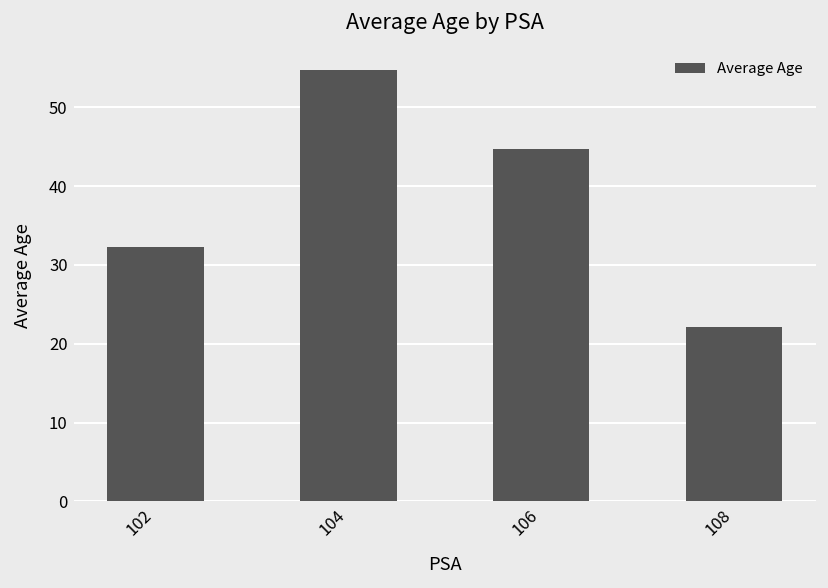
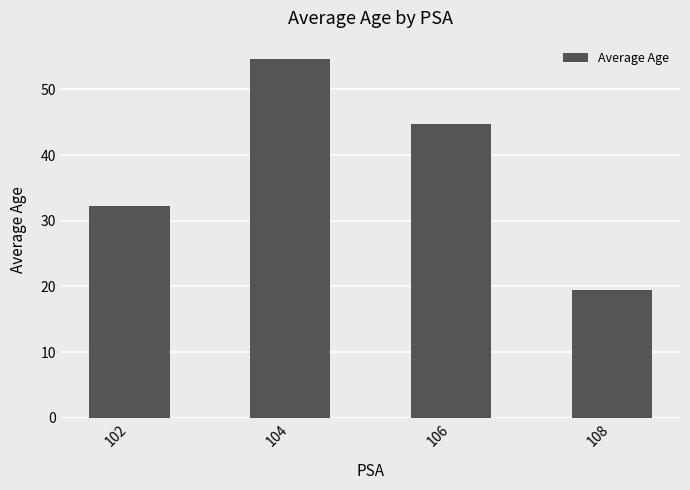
108: 22 -> 20
